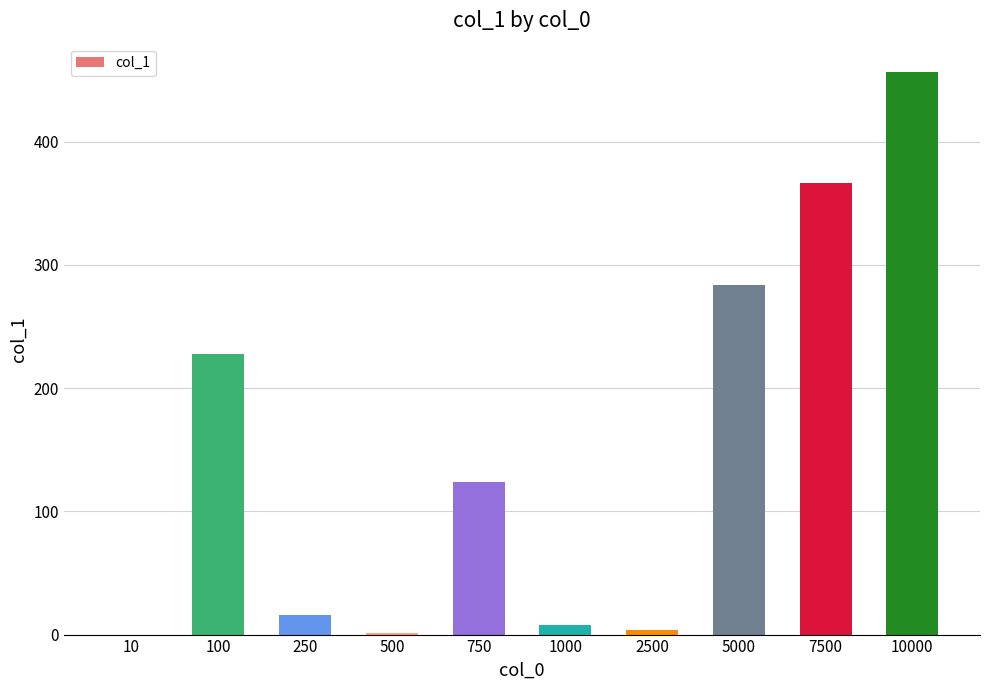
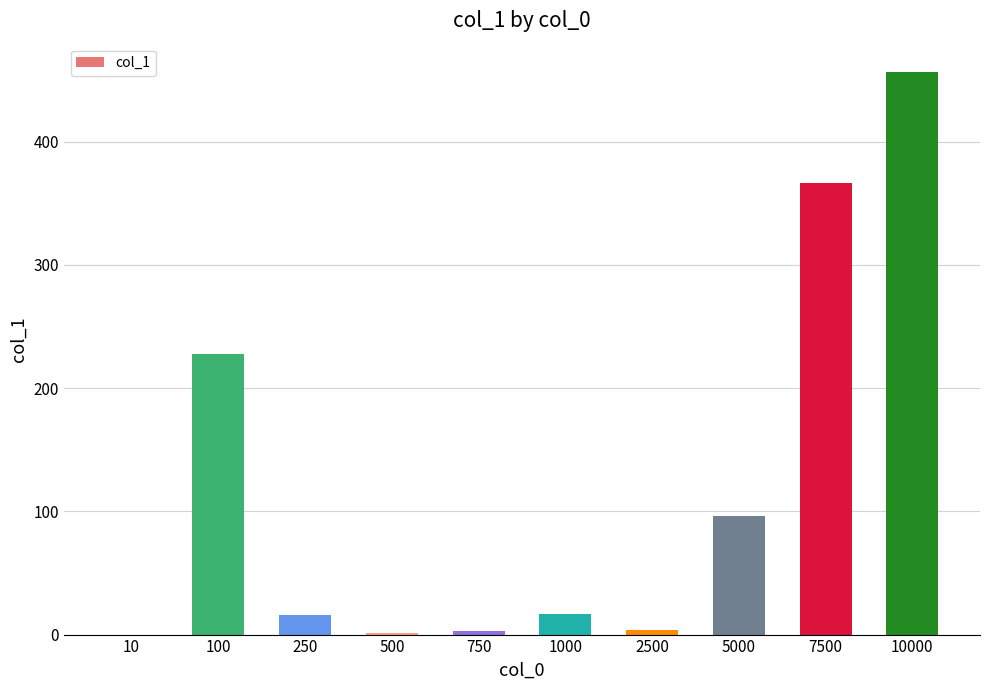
750: 124 -> 3
1000: 8 -> 17
5000: 284 -> 96
